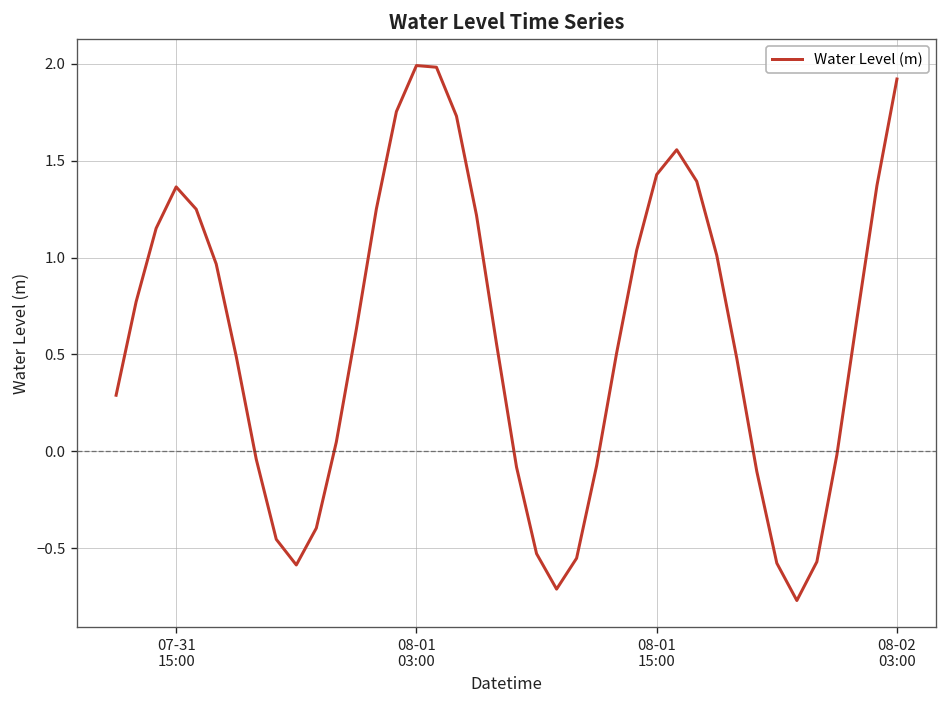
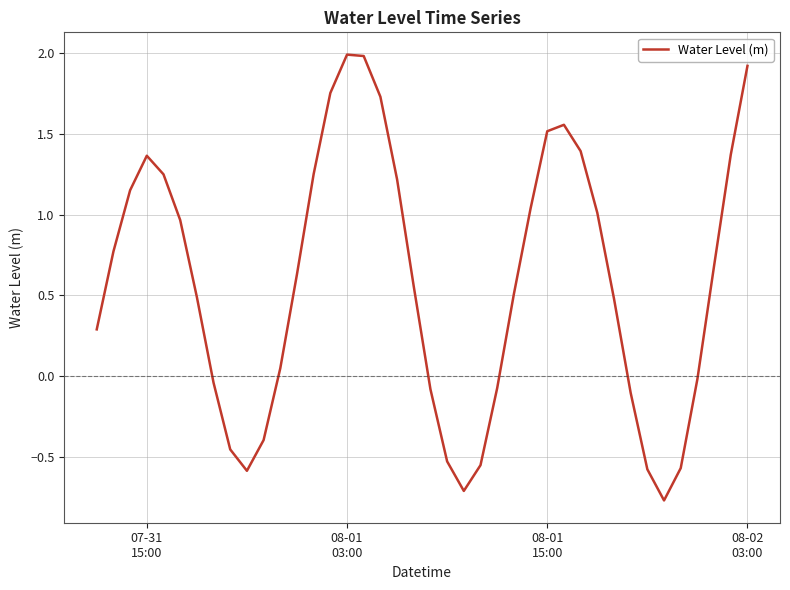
08-01 15:00: 1.43 -> 1.52
